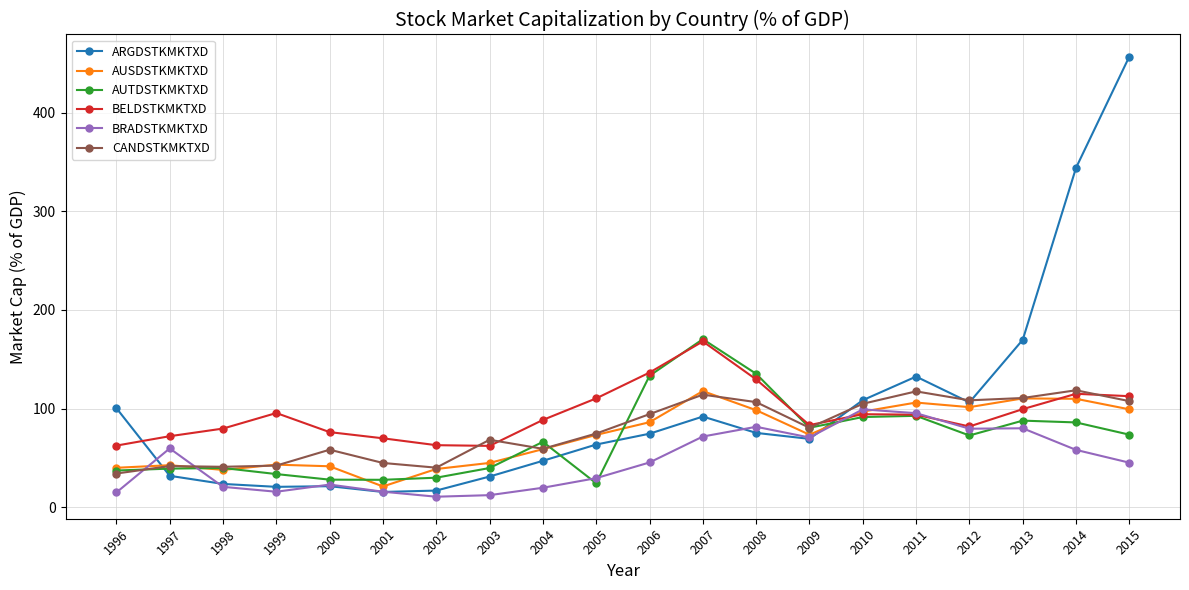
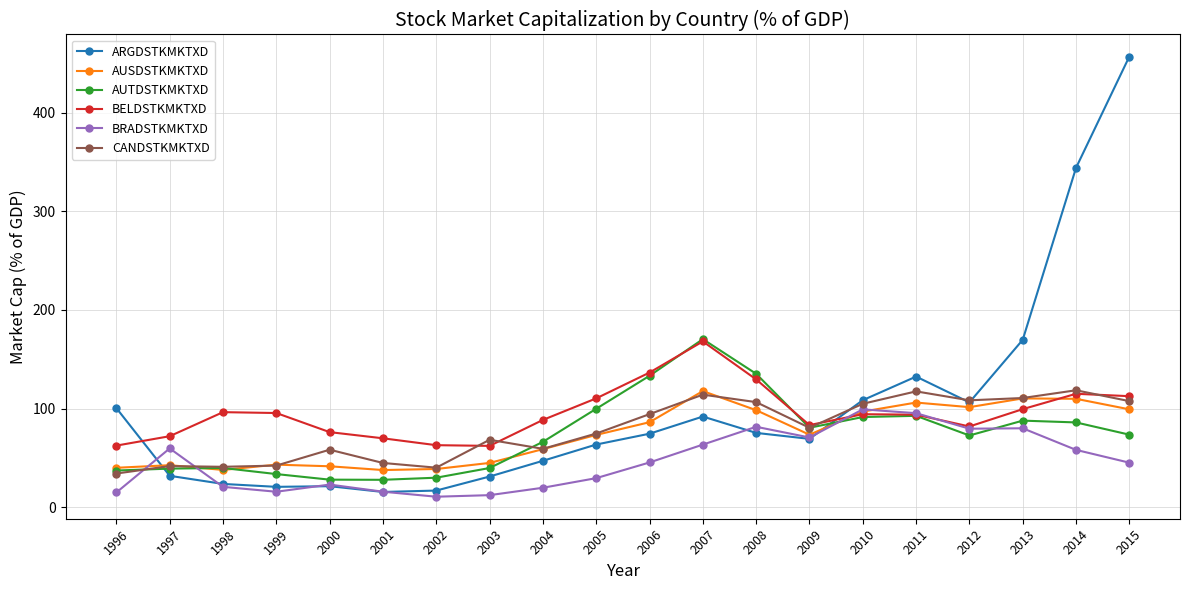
BELDSTKMKTXD, 1998: 80 -> 100
AUSDSTKMKTXD, 2001: 20 -> 40
AUTDSTKMKTXD, 2005: 20 -> 100
BRADSTKMKTXD, 2007: 70 -> 60
